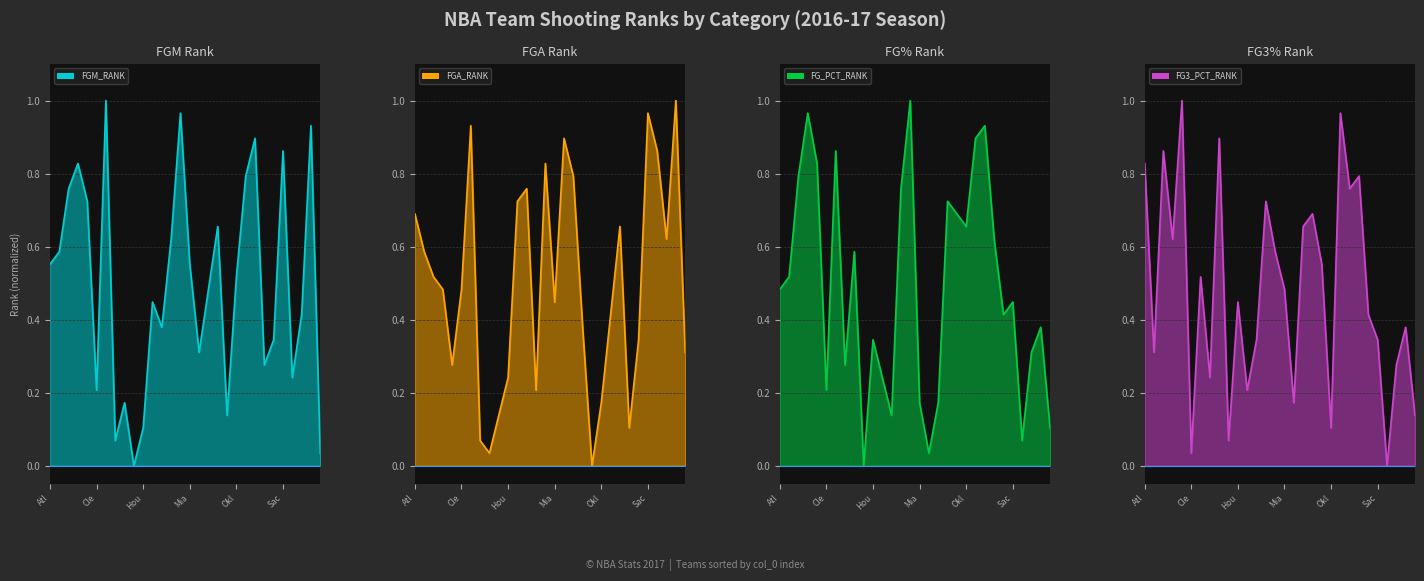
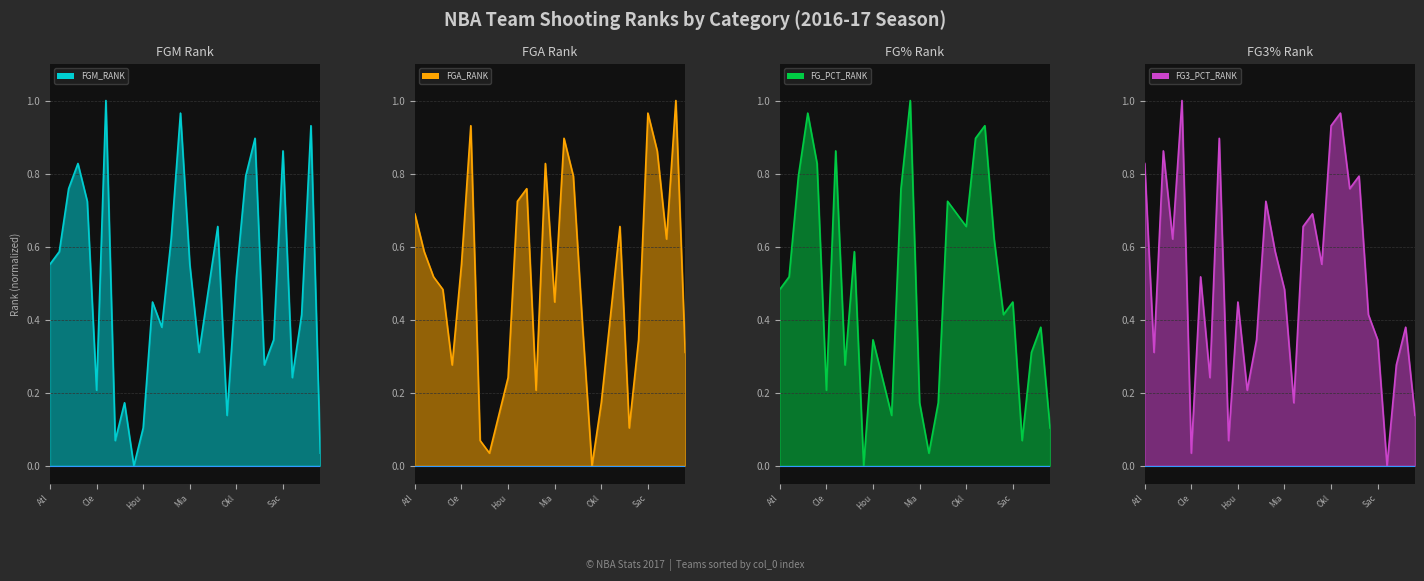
FGA Rank, Cle: 0.48 -> 0.55
FG3% Rank, Okl: 0.10 -> 0.93
